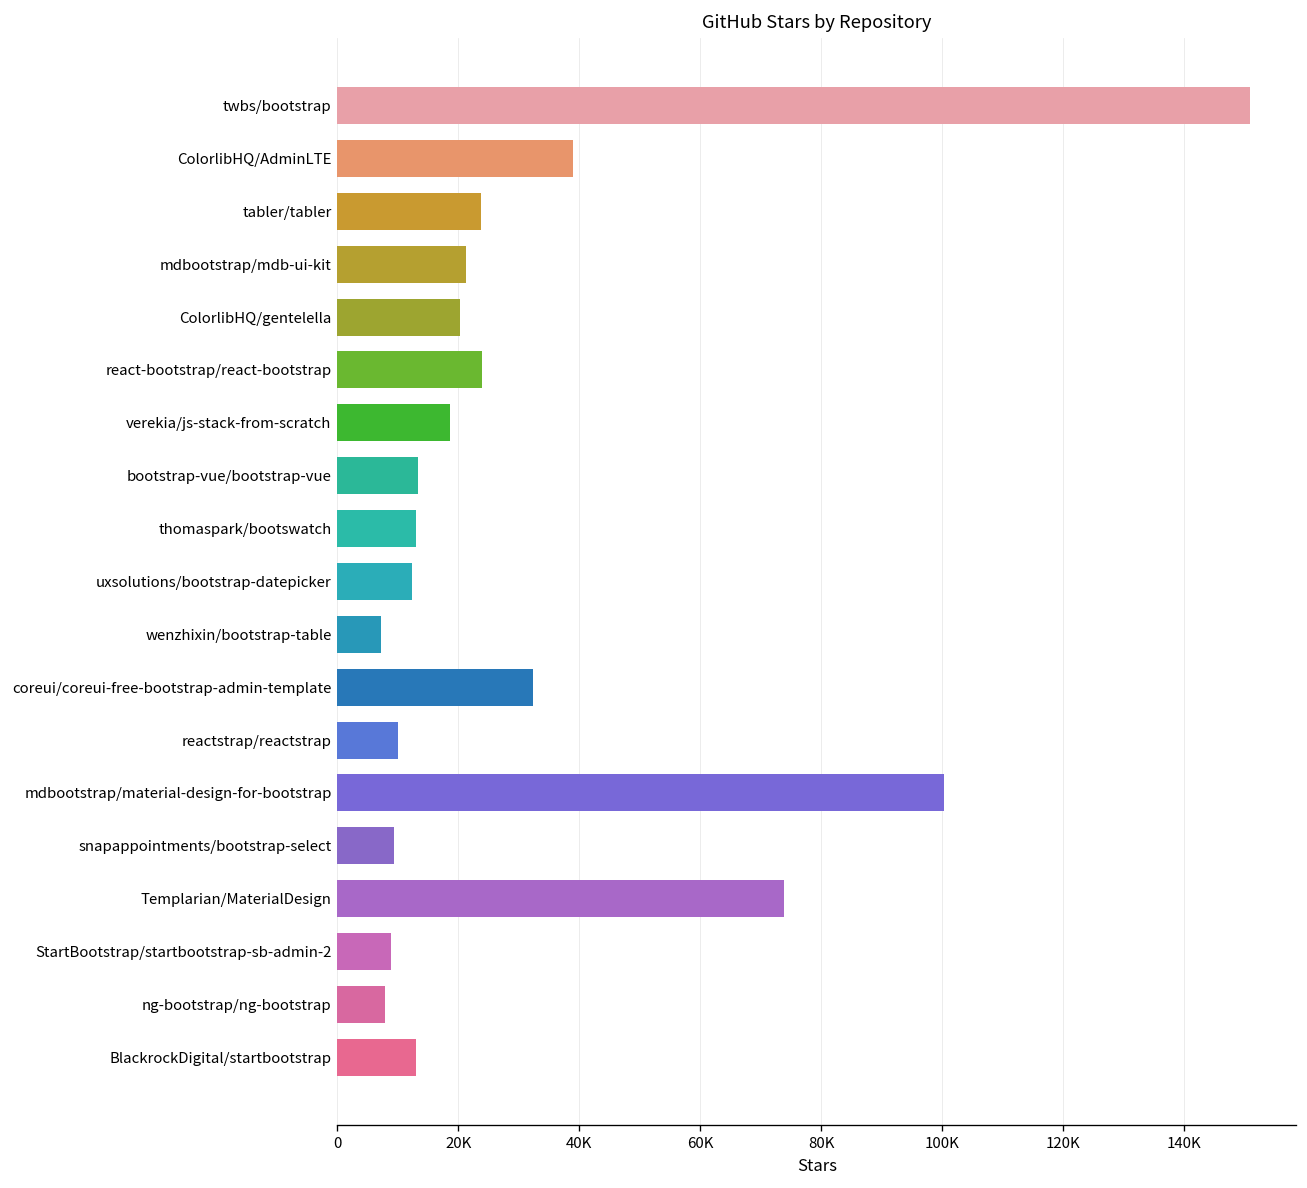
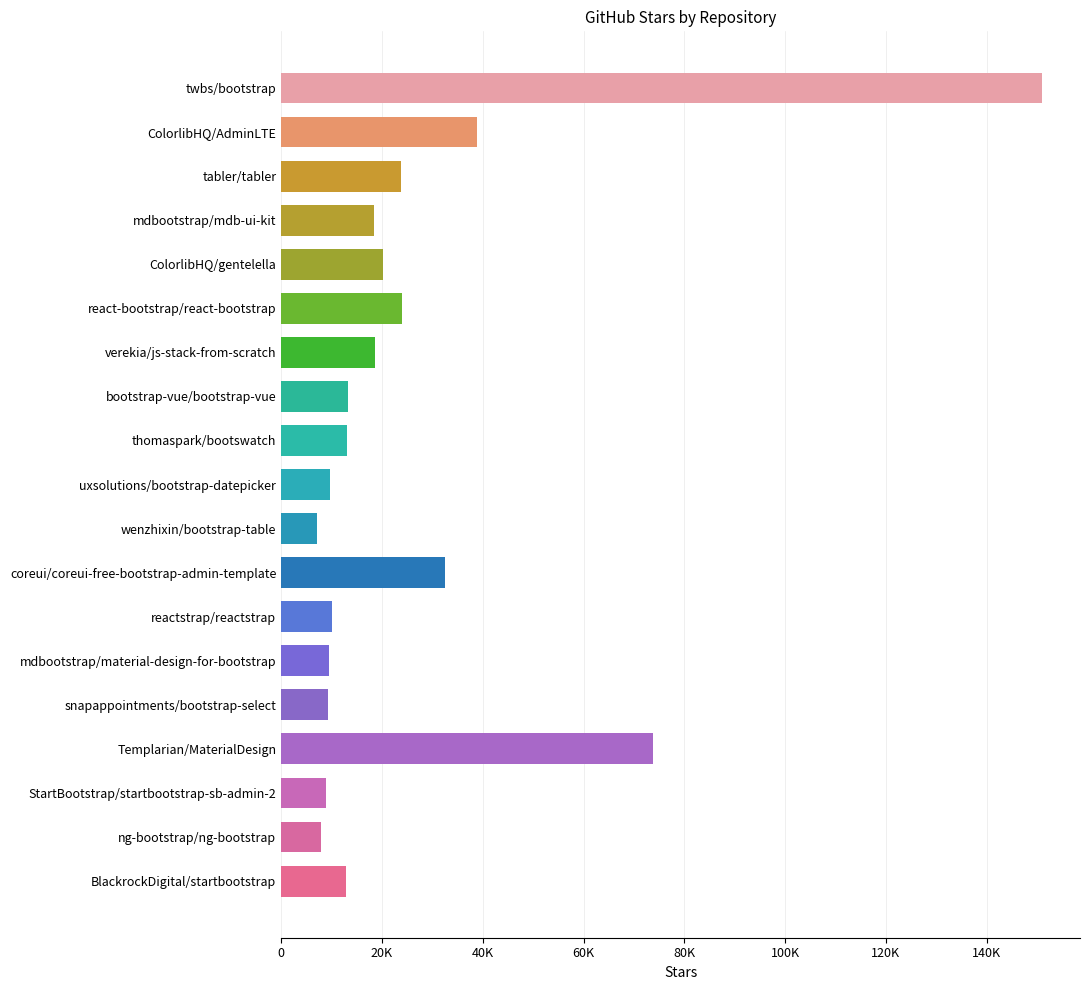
mdbootstrap/mdb-ui-kit: 21000 -> 18000
uxsolutions/bootstrap-datepicker: 12000 -> 10000
mdbootstrap/material-design-for-bootstrap: 100000 -> 10000
